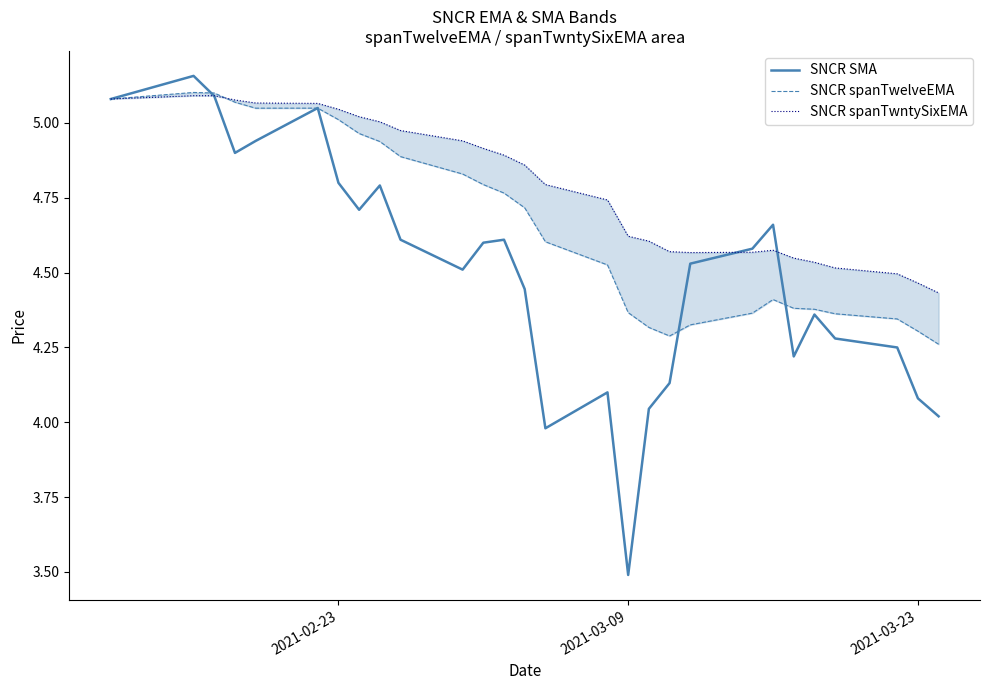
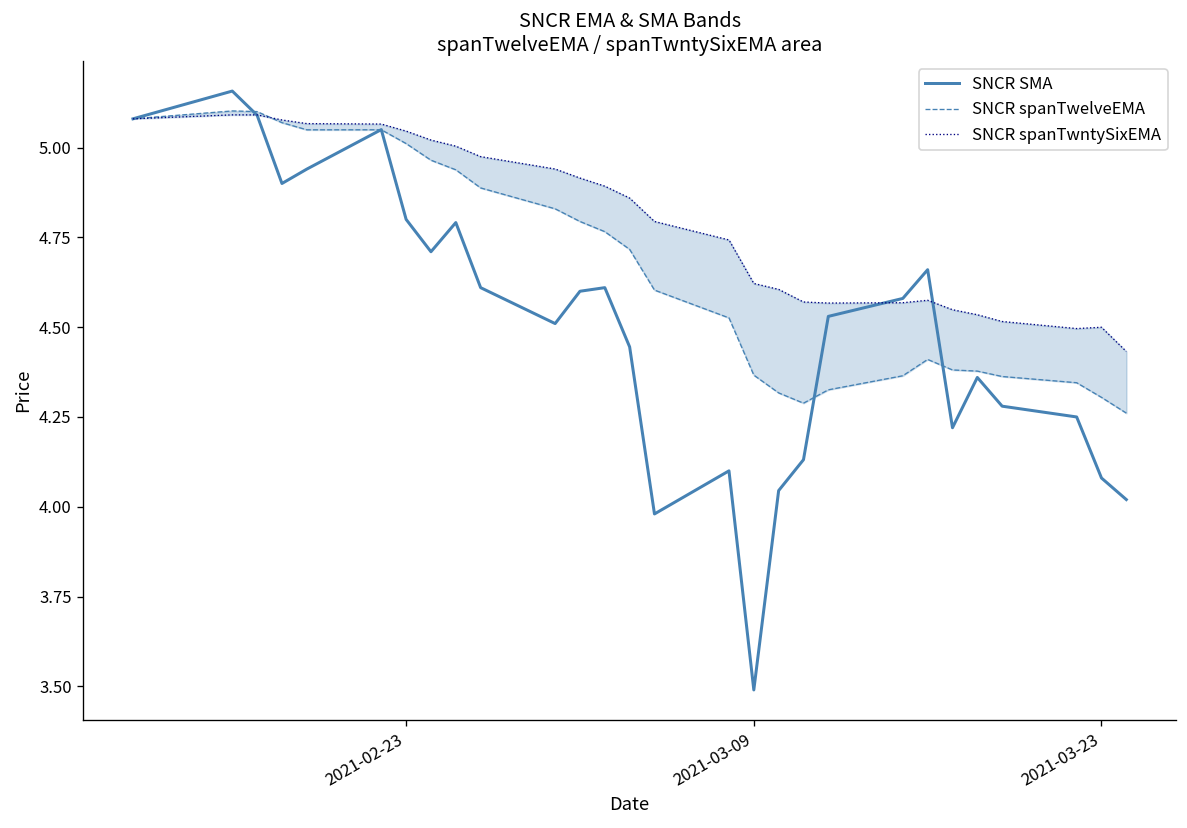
SNCR spanTwntySixEMA, 2021-03-23: 4.47 -> 4.50
